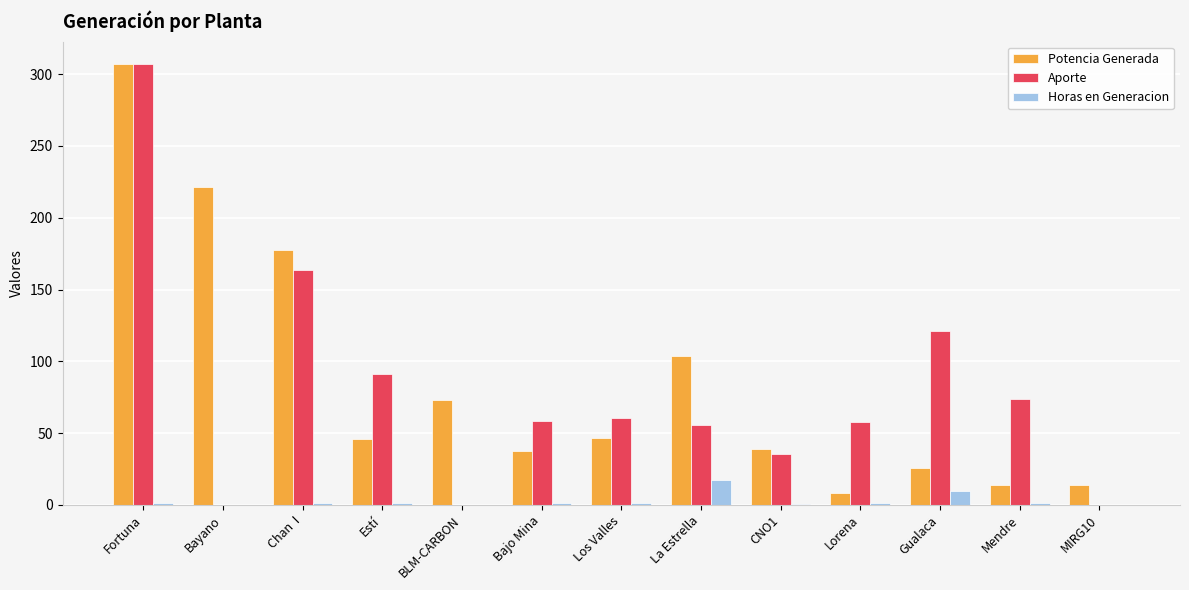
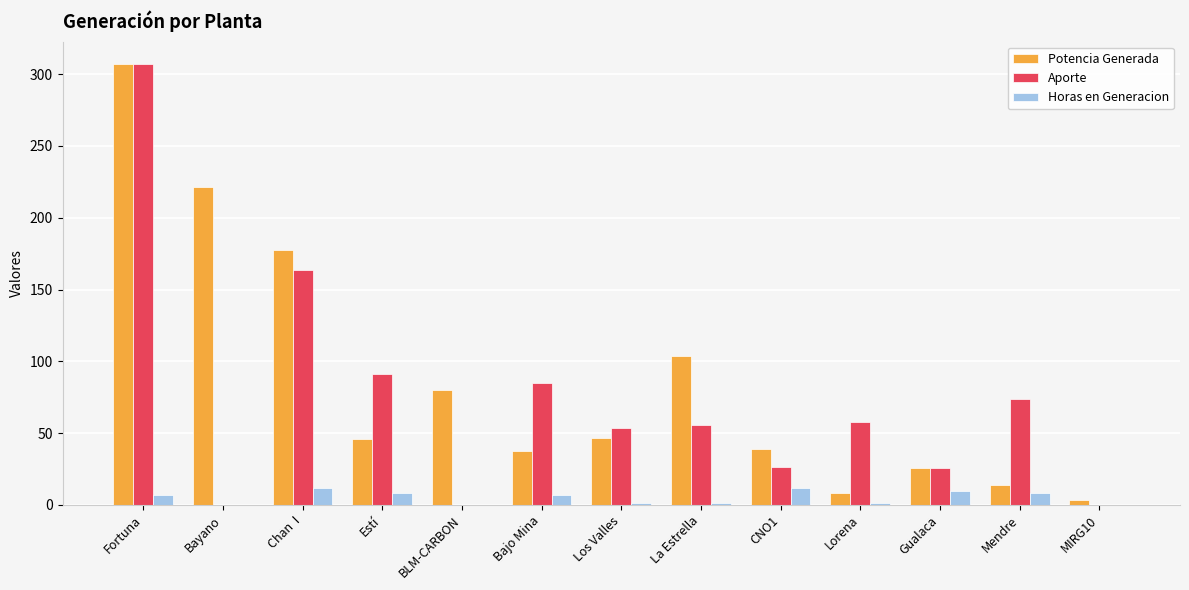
Horas en Generacion, Fortuna: 1 -> 7
Horas en Generacion, Chan I: 1 -> 12
Horas en Generacion, Estí: 1 -> 8
Potencia Generada, BLM-CARBON: 73 -> 80
Aporte, Bajo Mina: 59 -> 85
Horas en Generacion, Bajo Mina: 1 -> 7
Aporte, Los Valles: 60 -> 54
Horas en Generacion, La Estrella: 17 -> 1
Aporte, CNO1: 35 -> 27
Horas en Generacion, CNO1: 1 -> 11
Aporte, Gualaca: 121 -> 25
Horas en Generacion, Mendre: 1 -> 8
Potencia Generada, MIRG10: 14 -> 4
